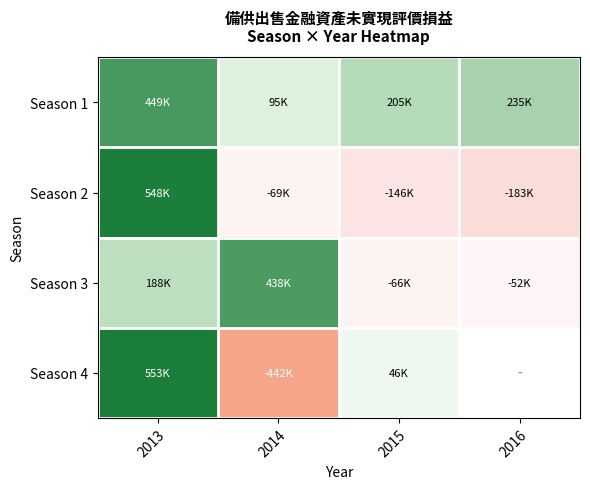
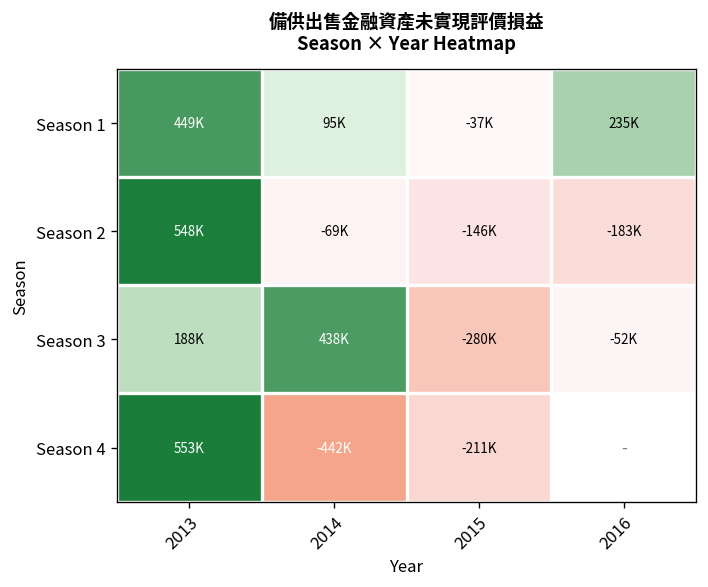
Season 1, 2015: 205K -> -37K
Season 3, 2015: -66K -> -280K
Season 4, 2015: 46K -> -211K
